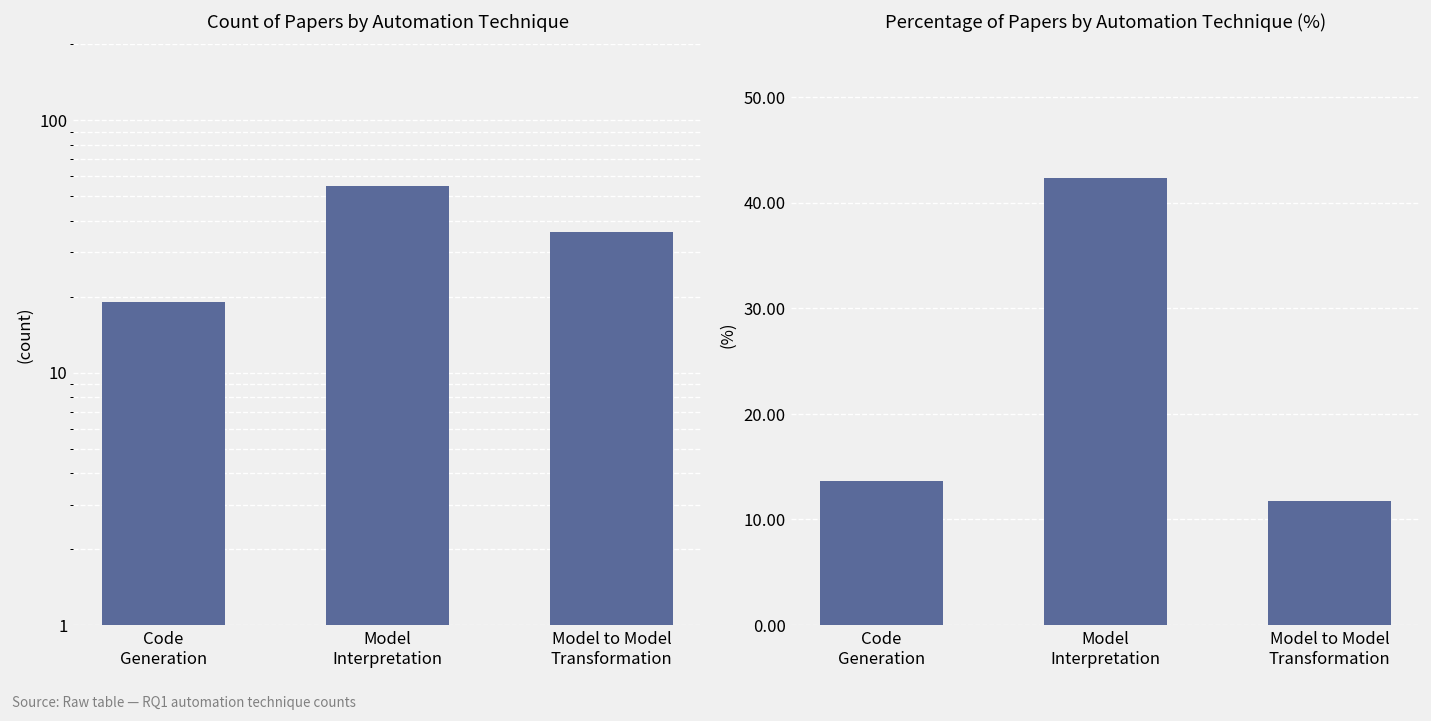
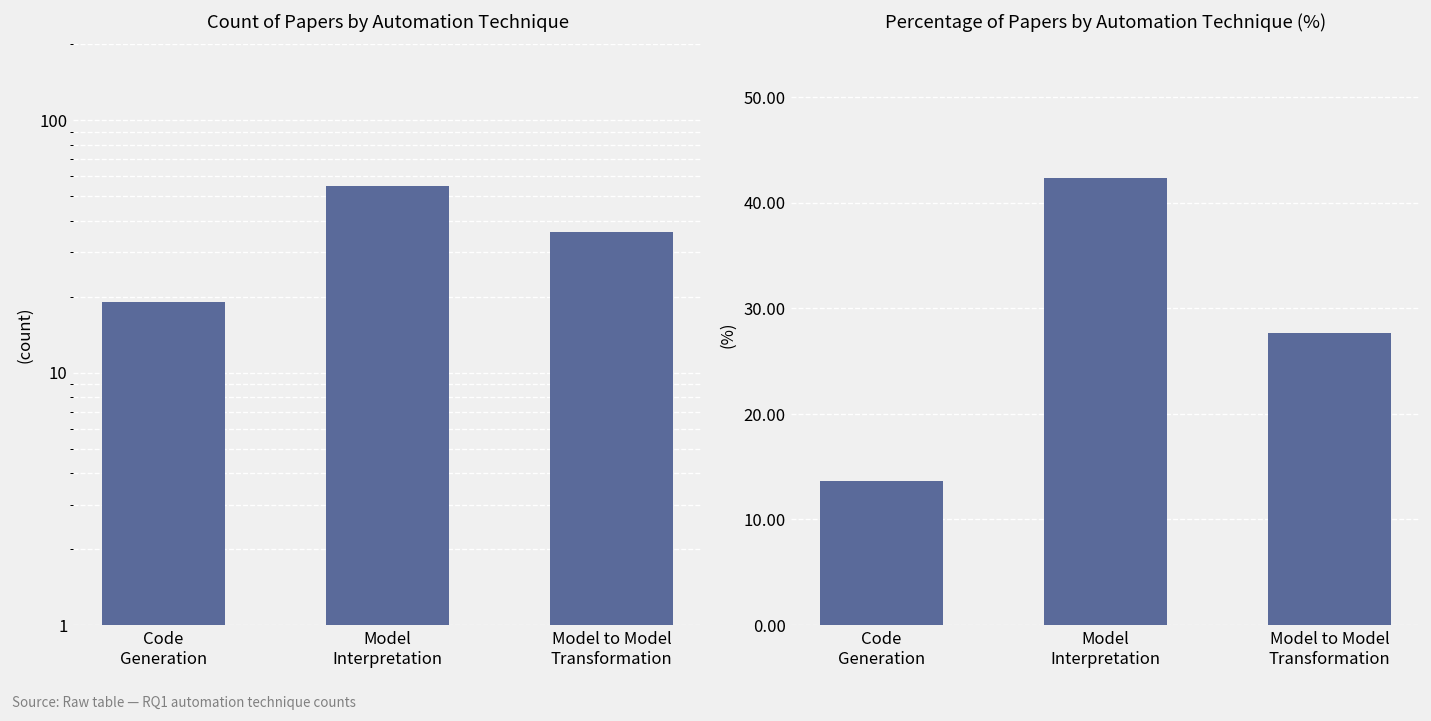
Percentage of Papers by Automation Technique (%), Model to Model Transformation: 12 -> 28
